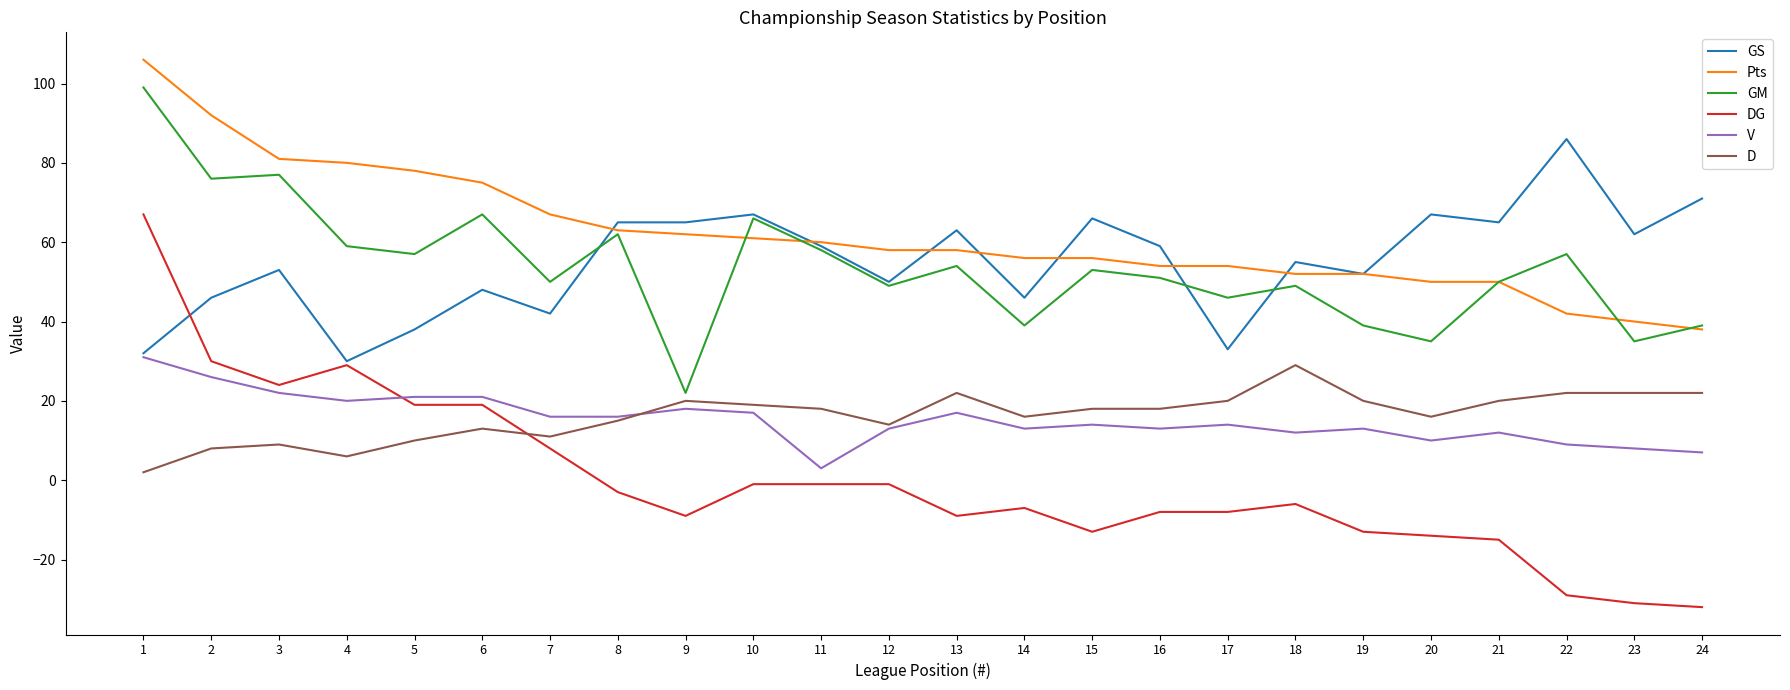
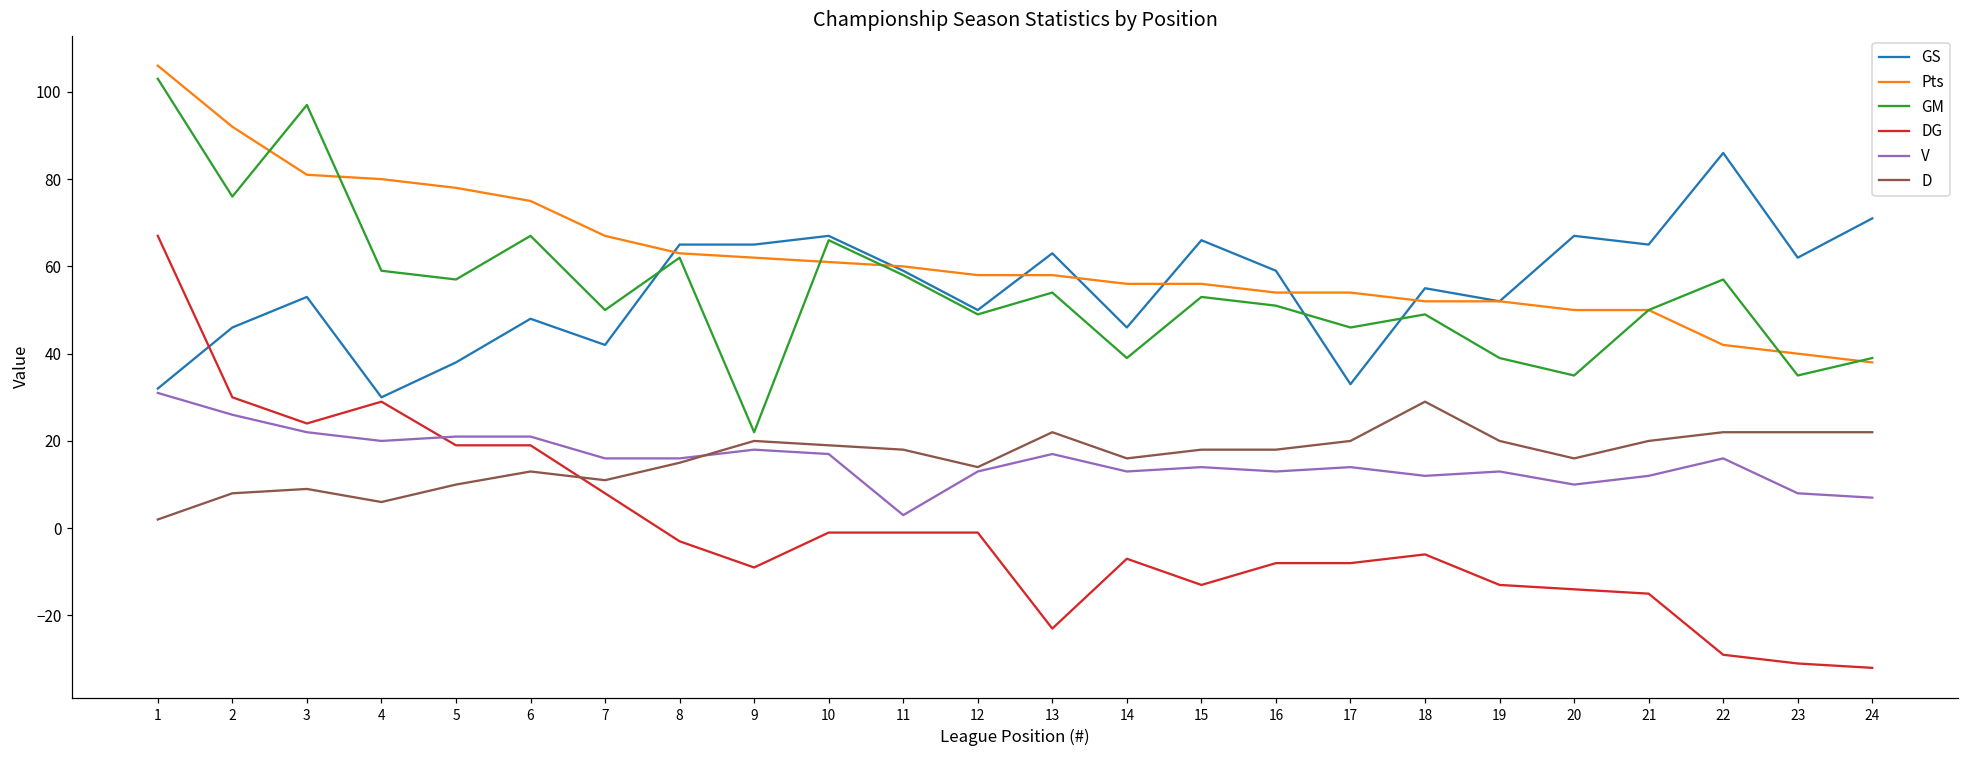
GM, 1: 99 -> 103
GM, 3: 77 -> 97
DG, 13: -9 -> -23
V, 22: 9 -> 16
